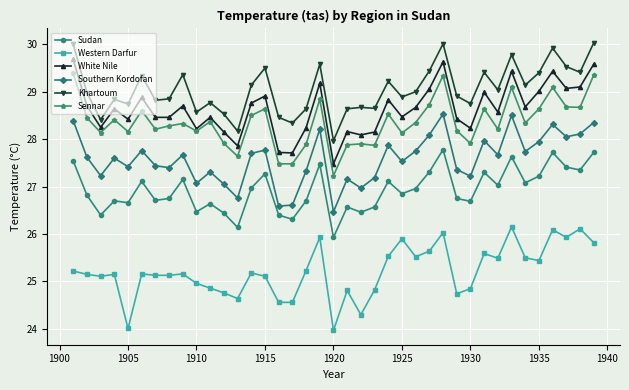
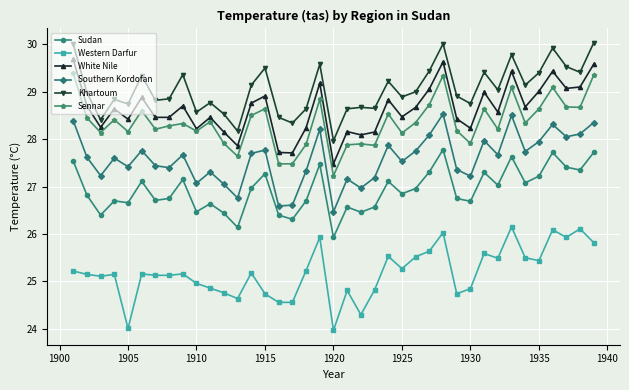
Western Darfur, 1915: 25.1 -> 24.7
Western Darfur, 1925: 25.9 -> 25.3
